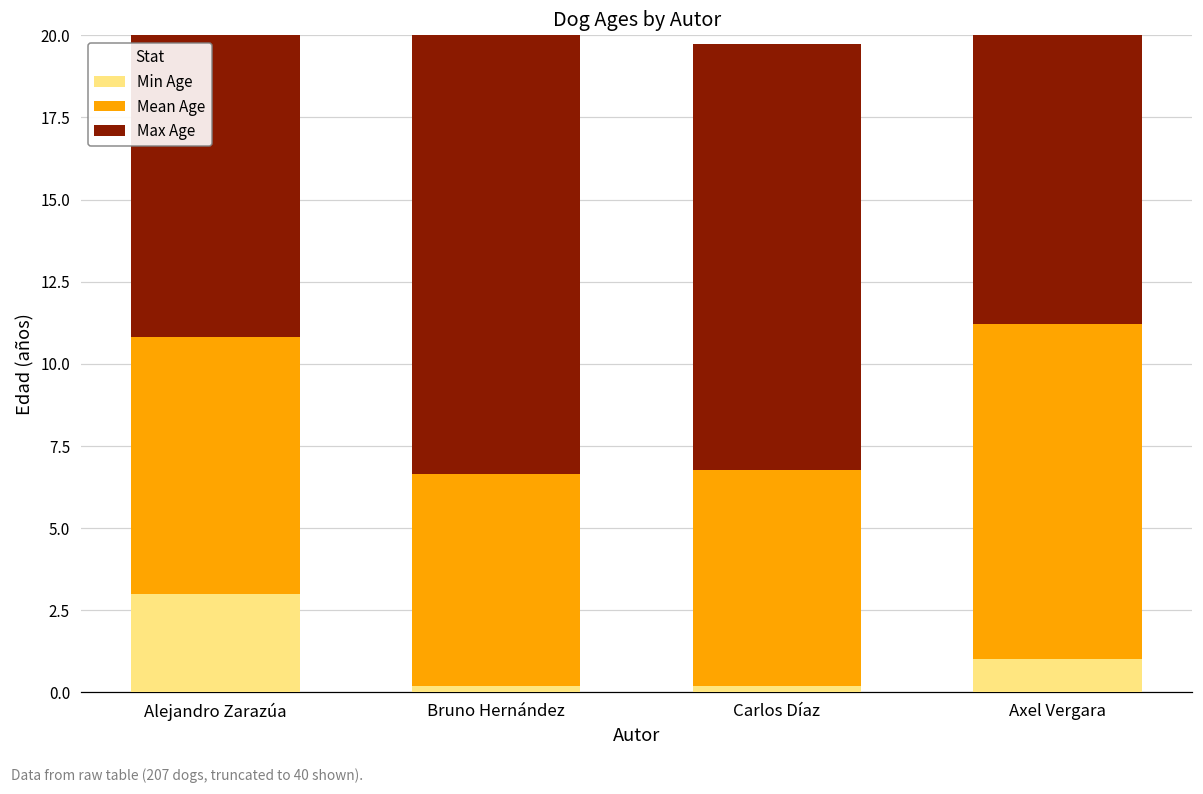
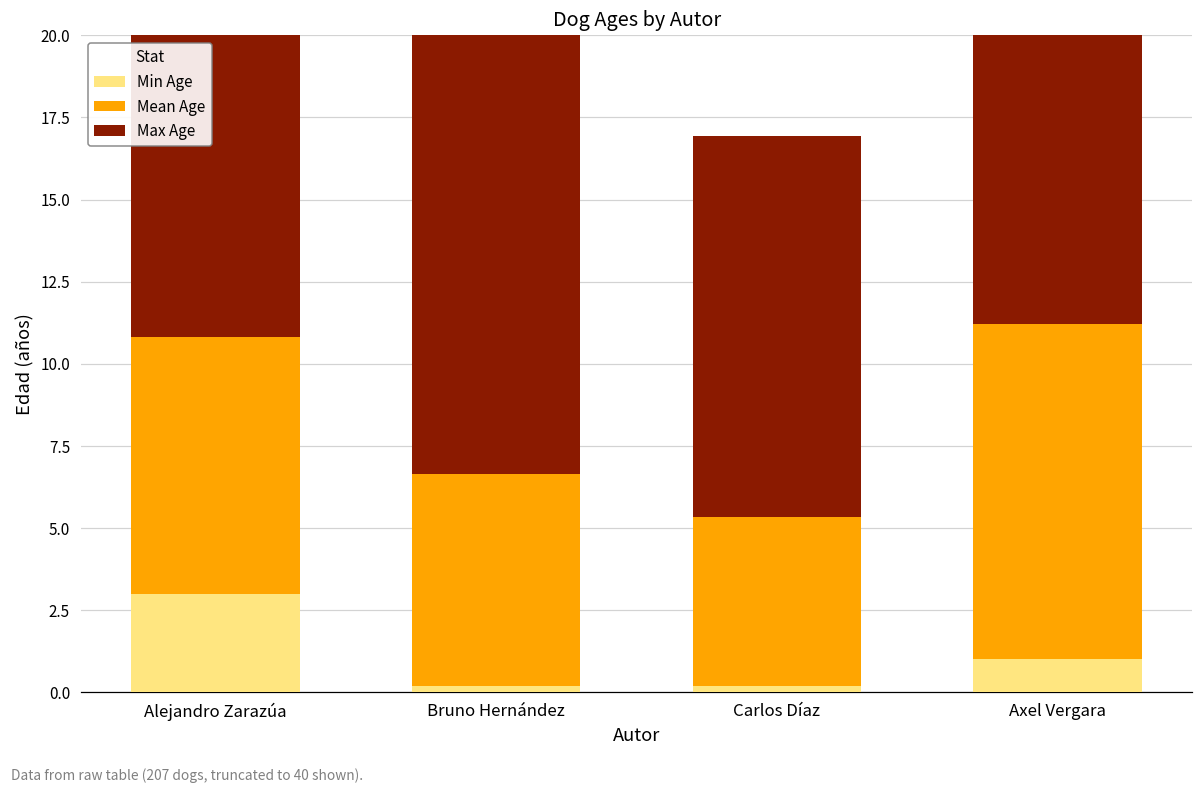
Mean Age, Carlos Díaz: 6.6 -> 5.1
Max Age, Carlos Díaz: 13.0 -> 11.6
